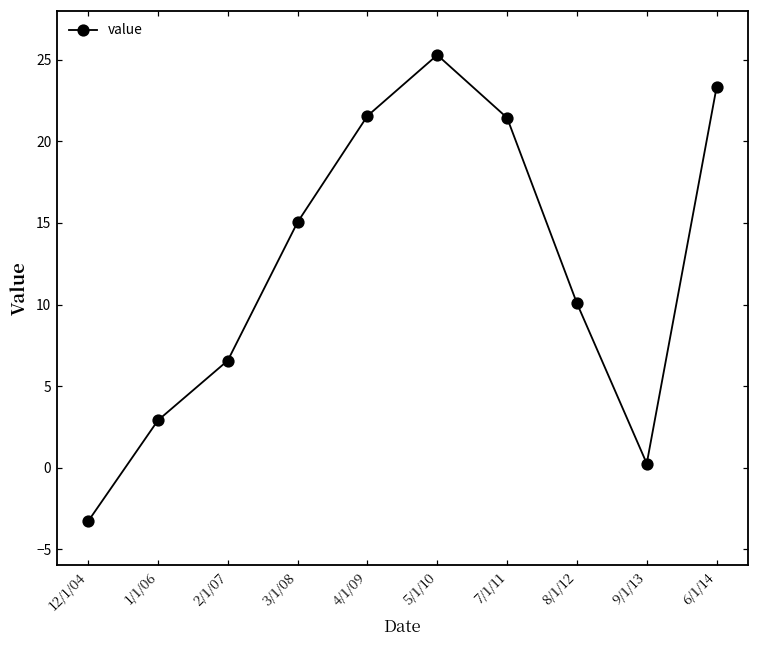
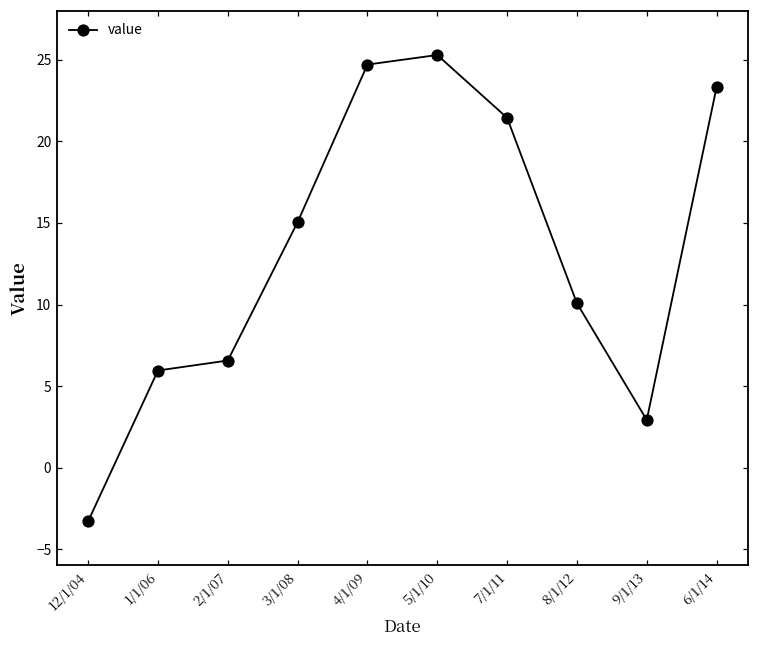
1/1/06: 2.9 -> 6.0
4/1/09: 21.6 -> 24.7
9/1/13: 0.2 -> 2.9
